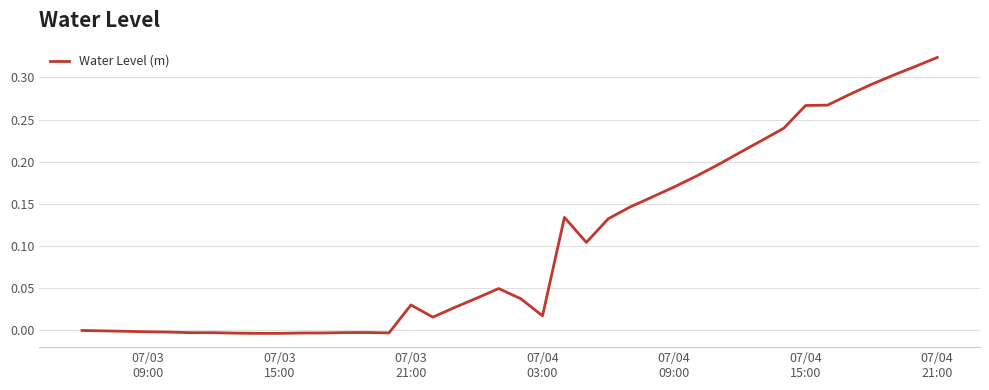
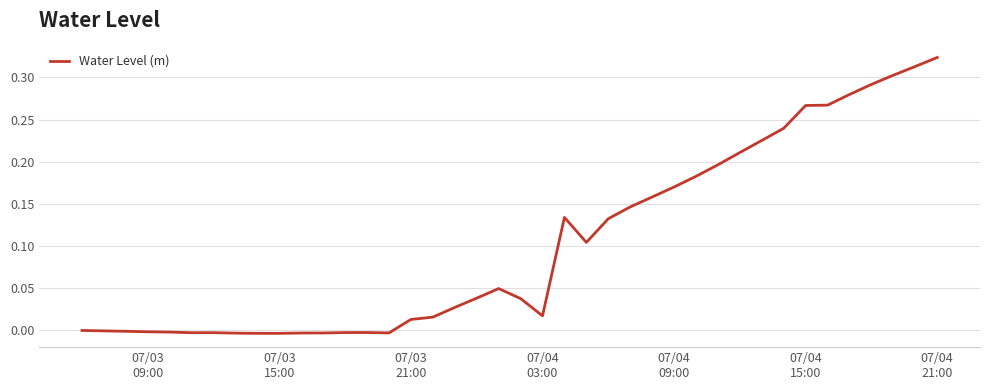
07/03 21:00: 0.03 -> 0.01
